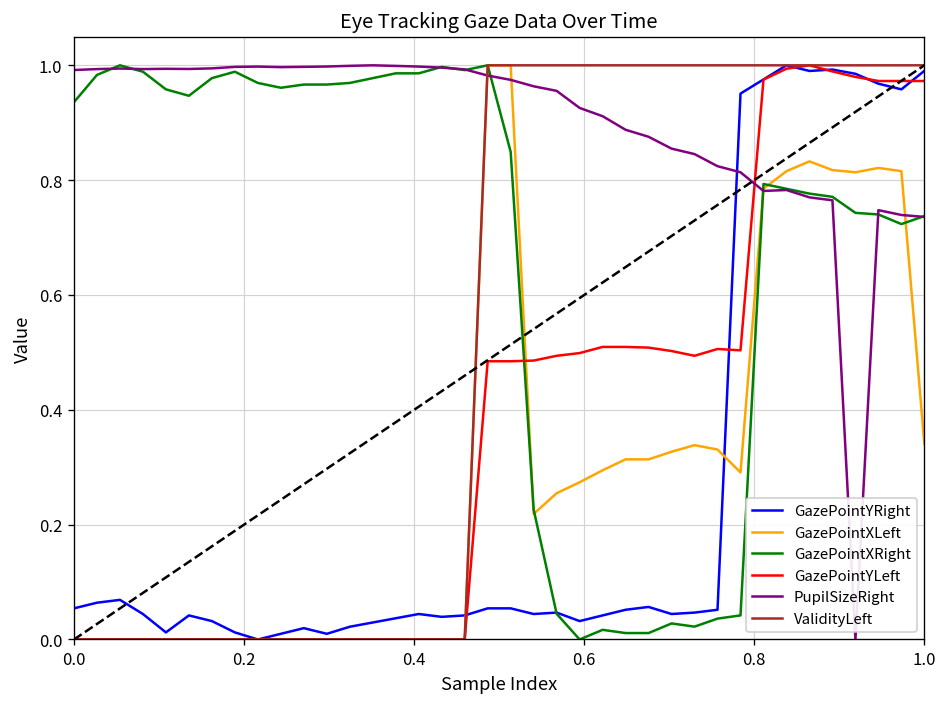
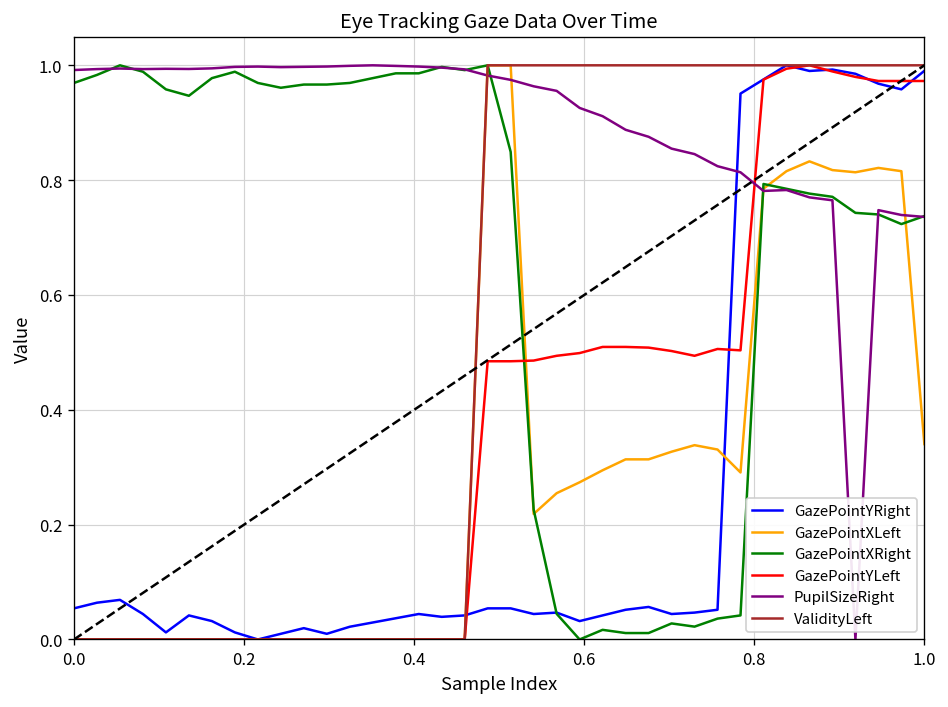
GazePointXRight, 0.0: 0.94 -> 0.97
